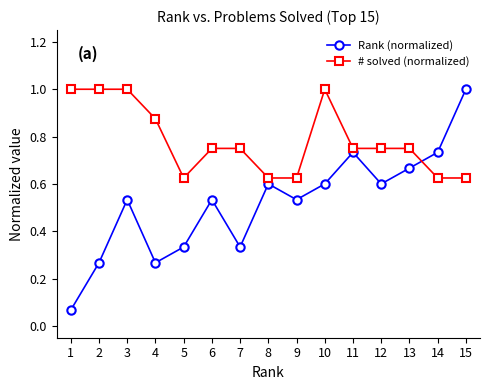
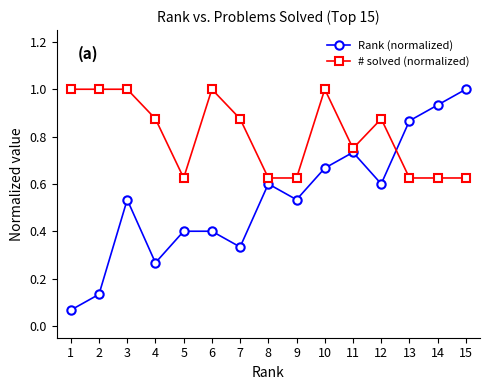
Rank (normalized), 2: 0.27 -> 0.13
Rank (normalized), 5: 0.33 -> 0.40
Rank (normalized), 6: 0.53 -> 0.40
# solved (normalized), 6: 0.75 -> 1.00
# solved (normalized), 7: 0.75 -> 0.88
Rank (normalized), 10: 0.60 -> 0.67
# solved (normalized), 12: 0.75 -> 0.88
Rank (normalized), 13: 0.67 -> 0.87
# solved (normalized), 13: 0.75 -> 0.63
Rank (normalized), 14: 0.73 -> 0.93
